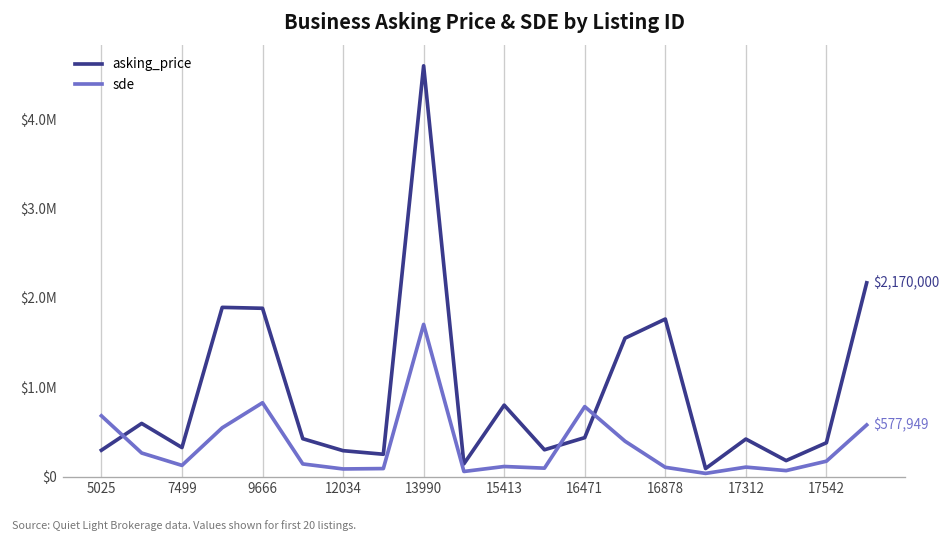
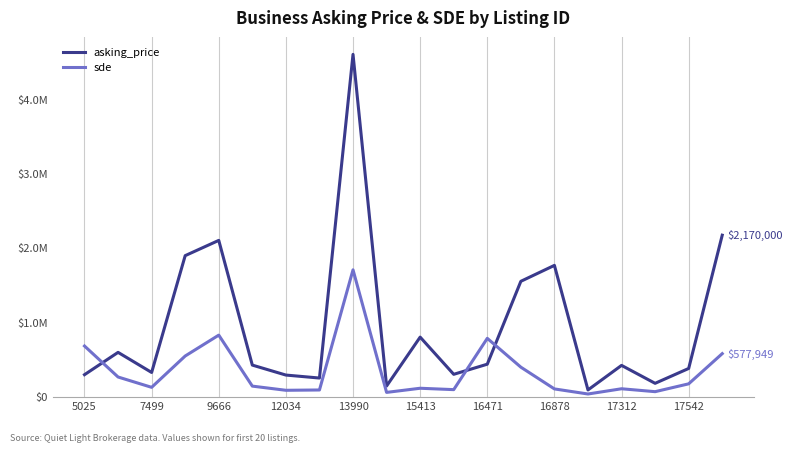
asking_price, 9666: $1900000 -> $2100000
